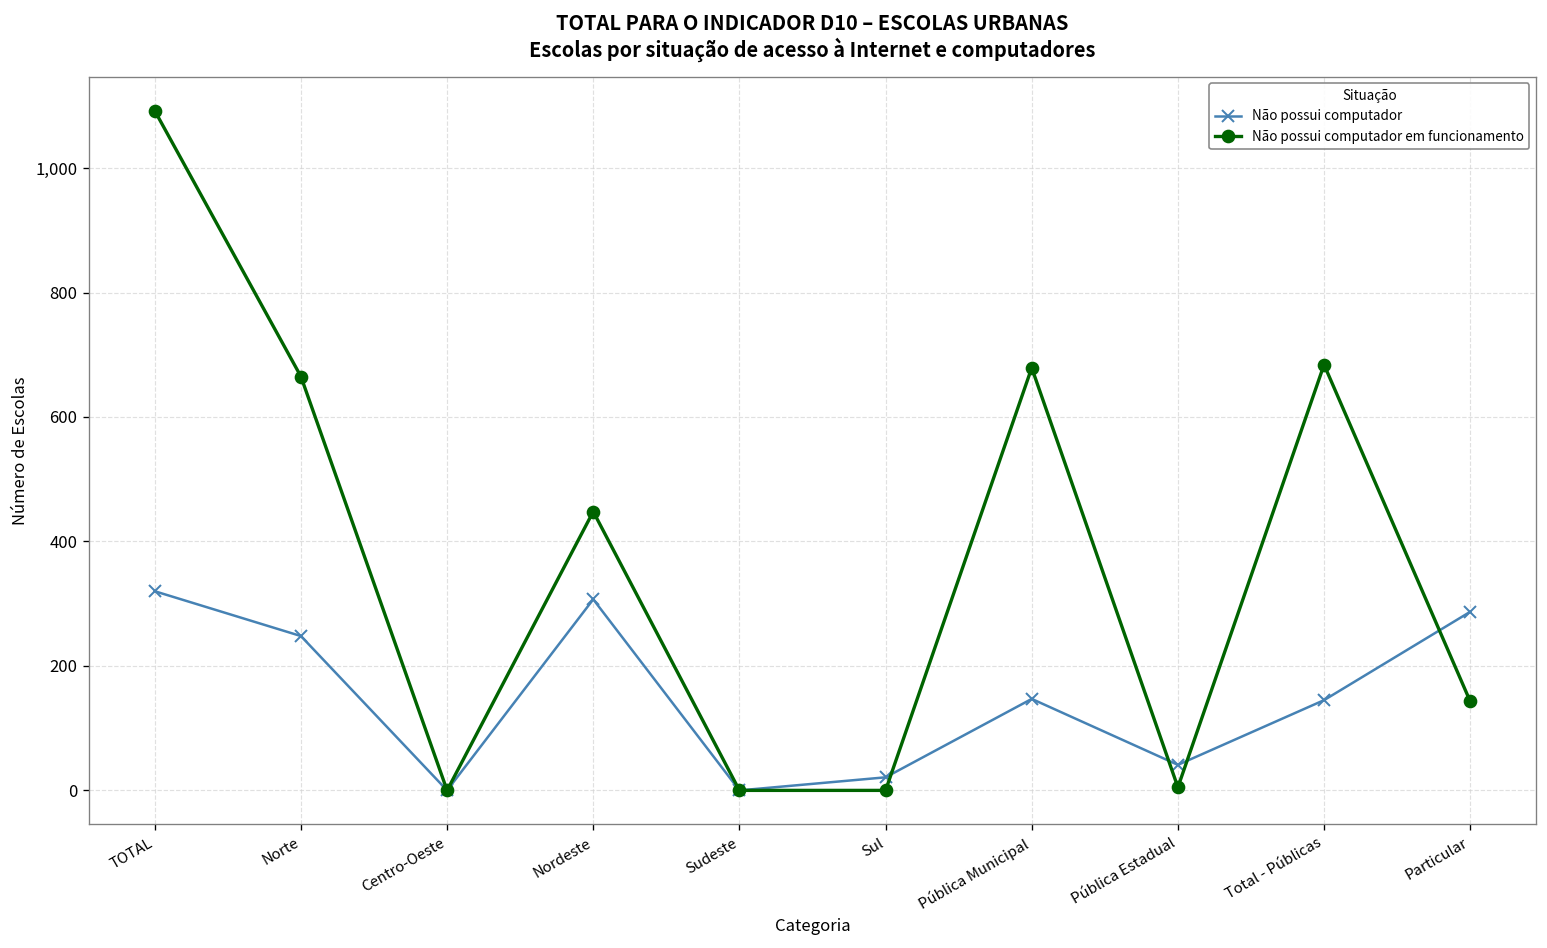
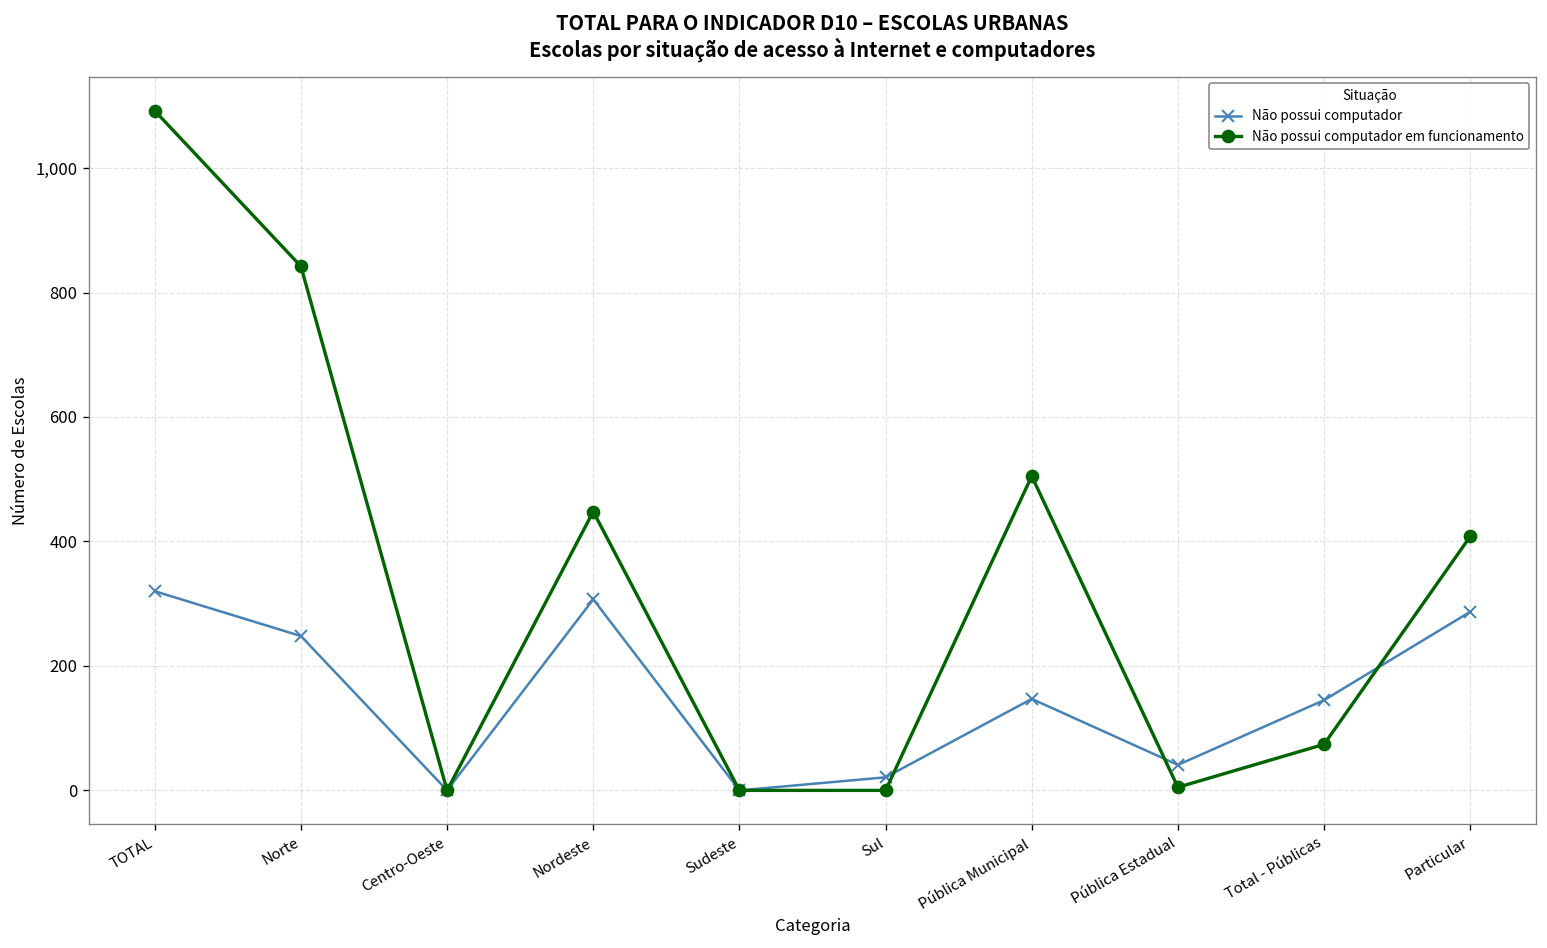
Não possui computador em funcionamento, Norte: 670 -> 840
Não possui computador em funcionamento, Pública Municipal: 680 -> 510
Não possui computador em funcionamento, Total - Públicas: 680 -> 70
Não possui computador em funcionamento, Particular: 140 -> 410
